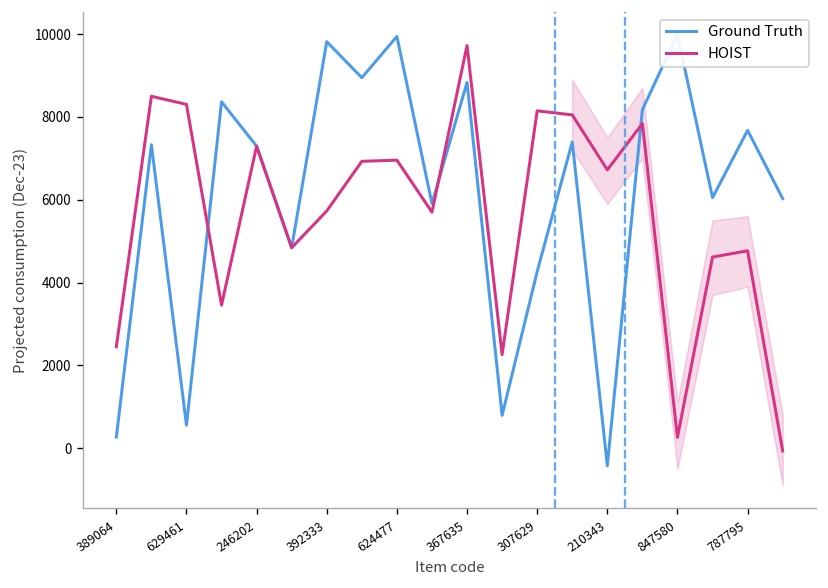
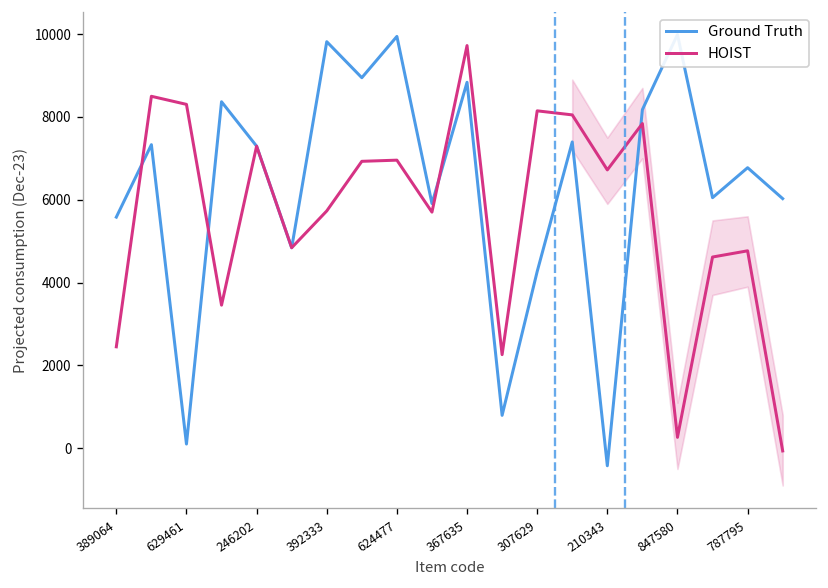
Ground Truth, 389064: 300 -> 5600
Ground Truth, 629461: 600 -> 100
Ground Truth, 787795: 7700 -> 6800
